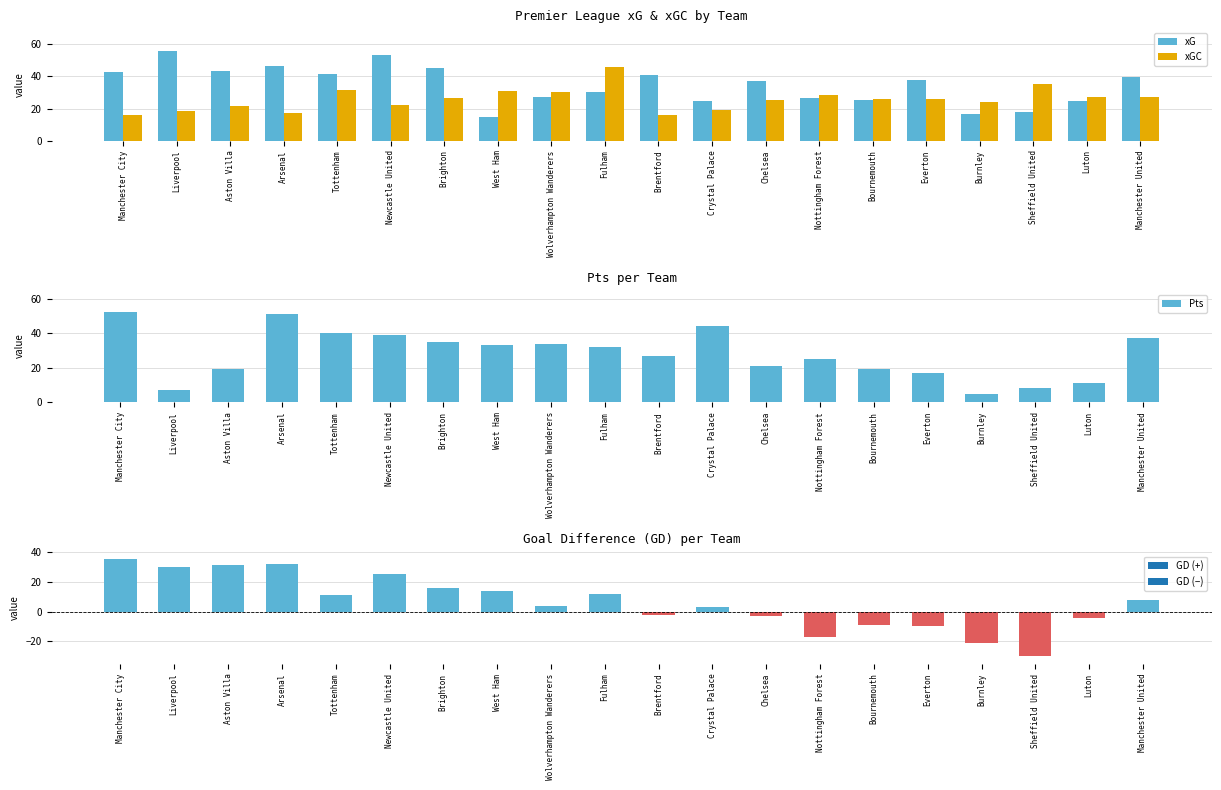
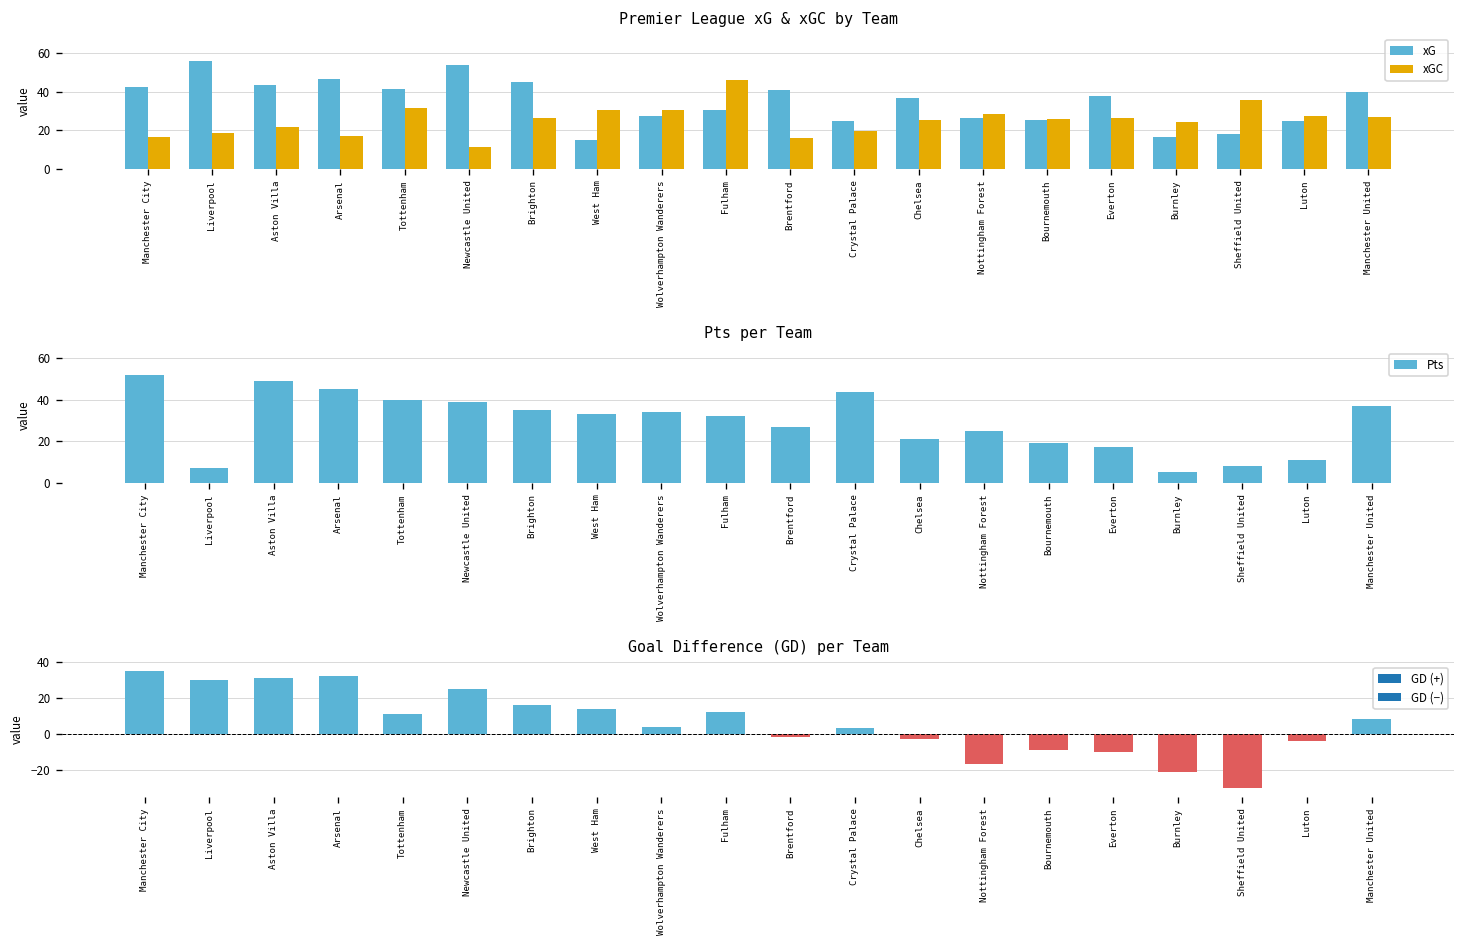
Premier League xG & xGC by Team, xGC, Newcastle United: 22 -> 11
Pts per Team, Aston Villa: 19 -> 49
Pts per Team, Arsenal: 51 -> 45
